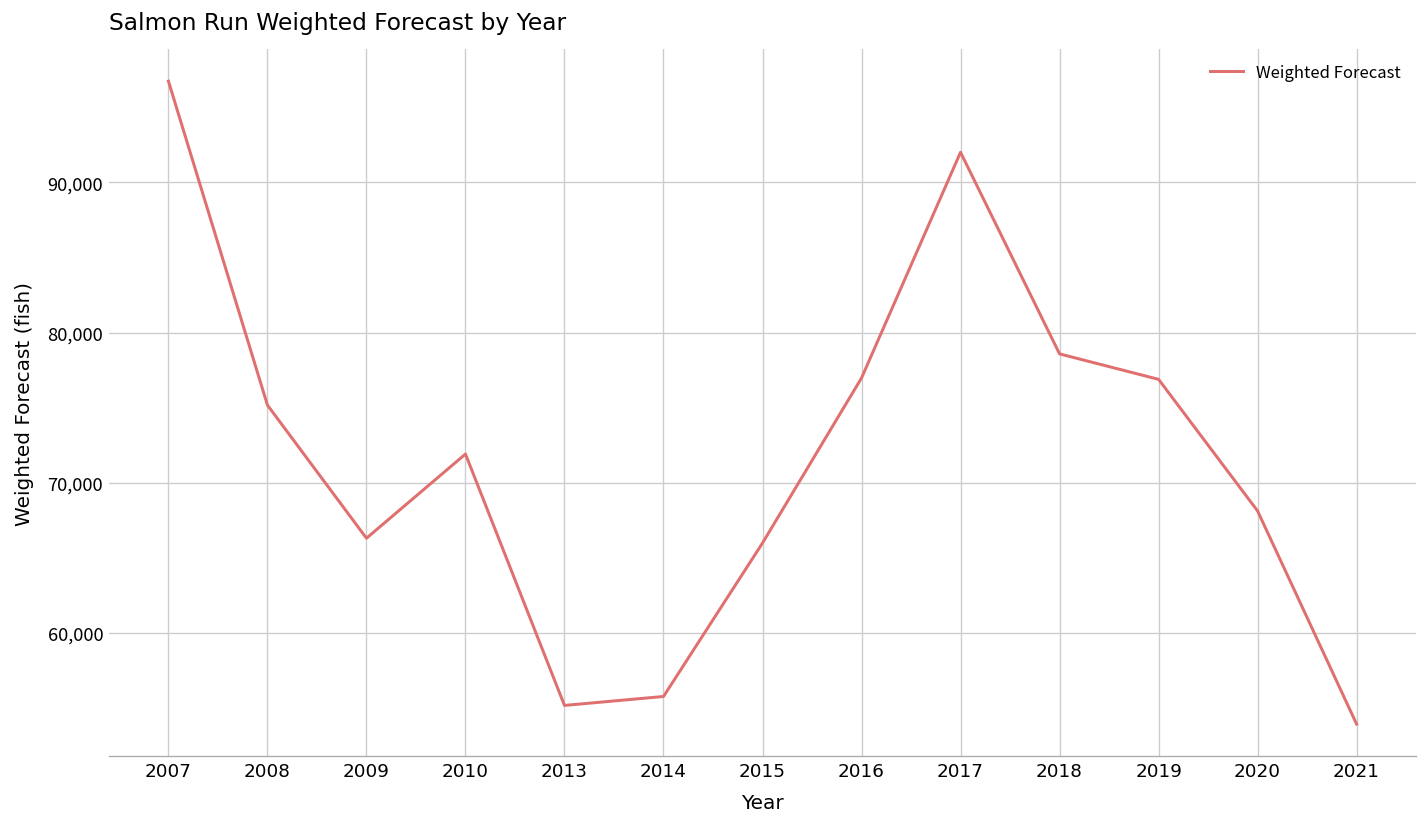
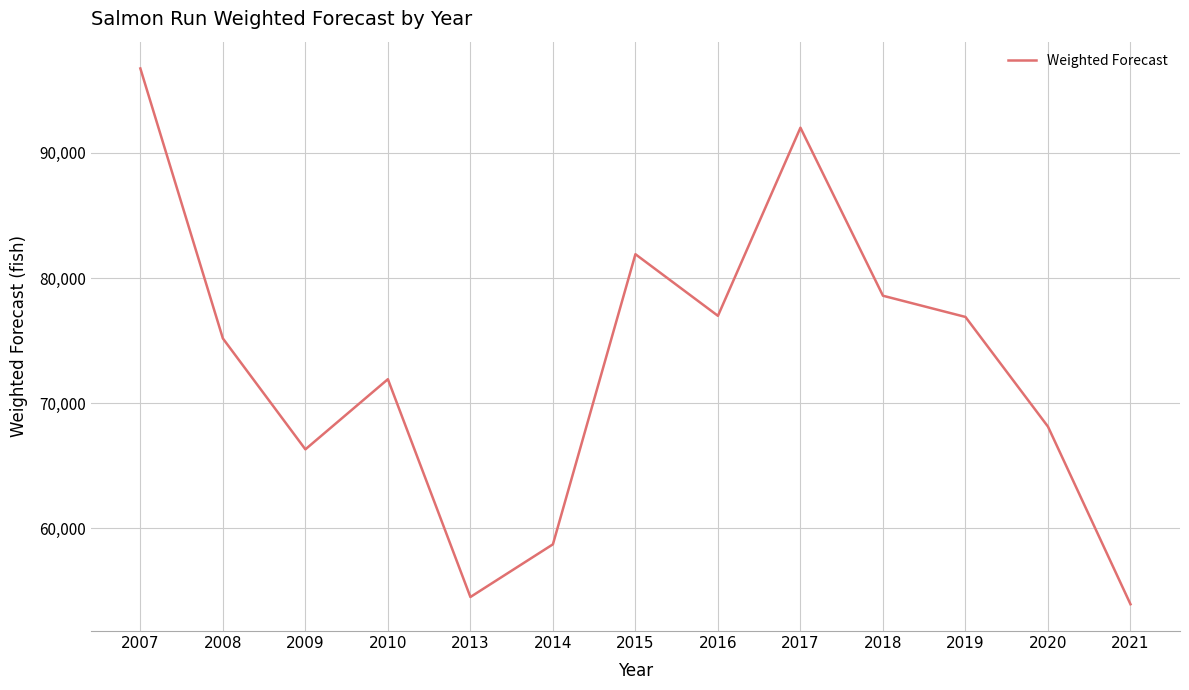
2013: 55,200 -> 54,500
2014: 55,800 -> 58,700
2015: 66,000 -> 81,900
